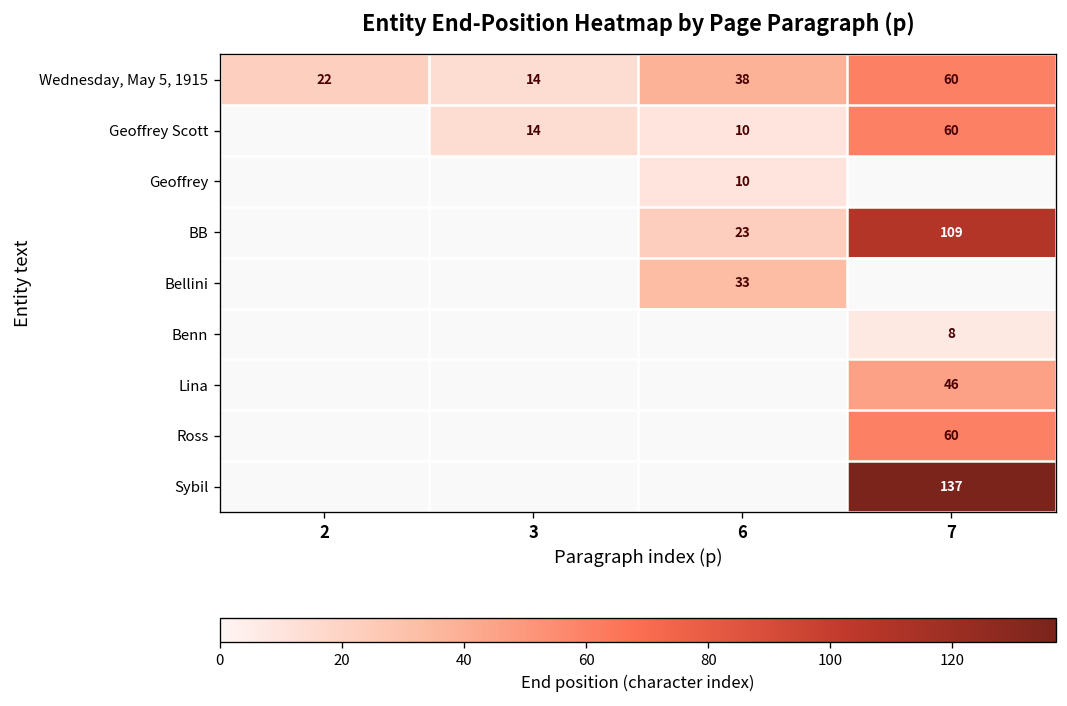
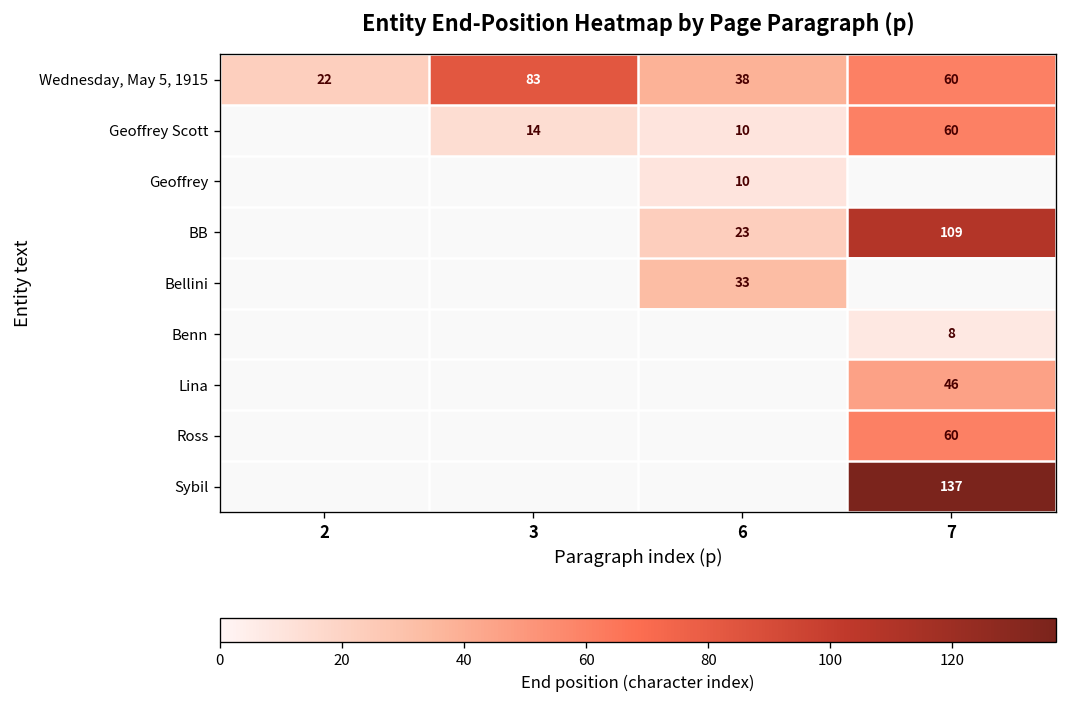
Wednesday, May 5, 1915, 3: 14 -> 83
